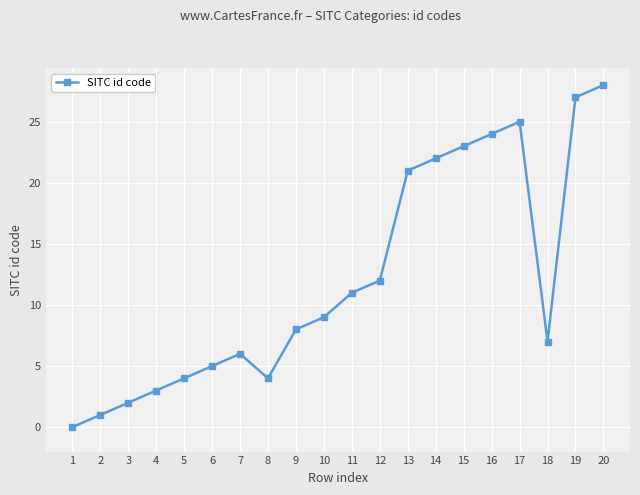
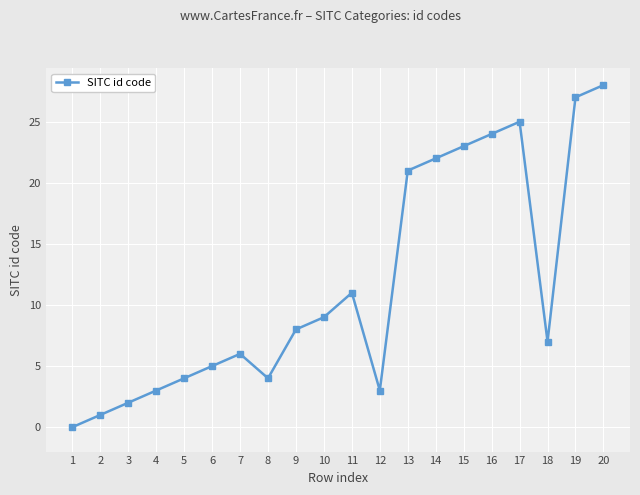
12: 12 -> 3
